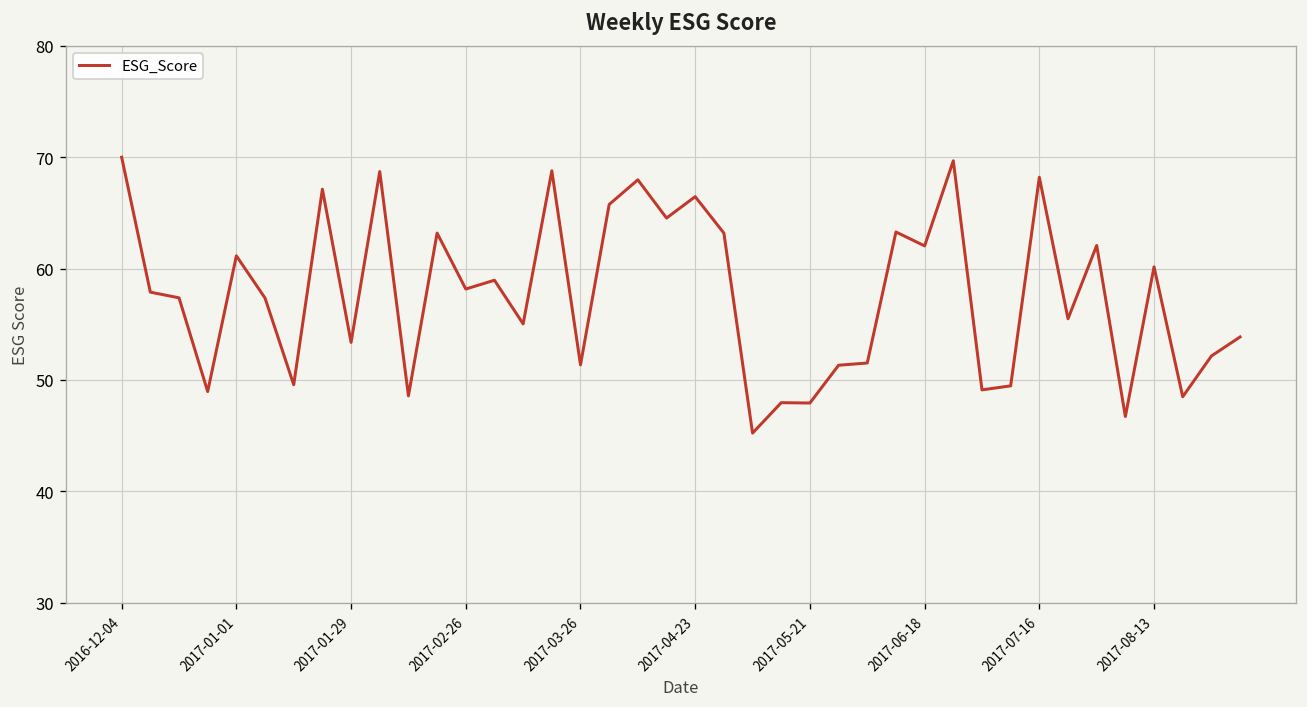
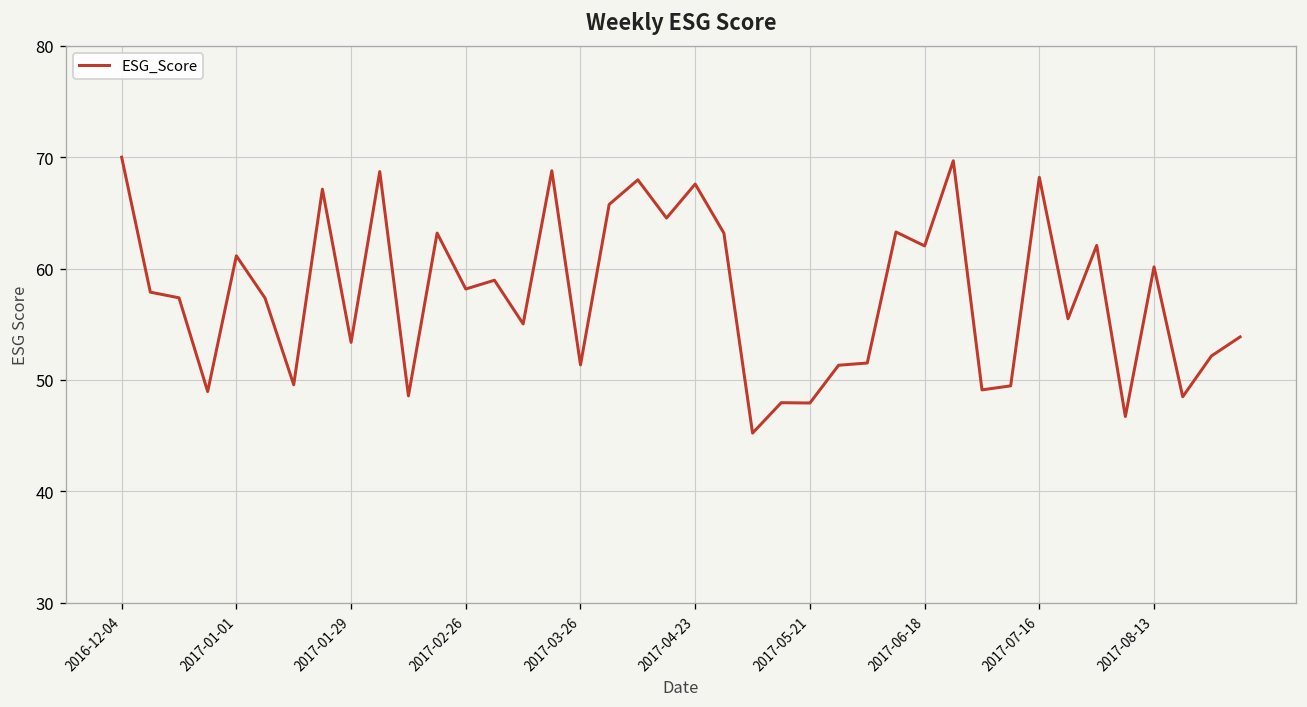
2017-04-23: 66 -> 68
